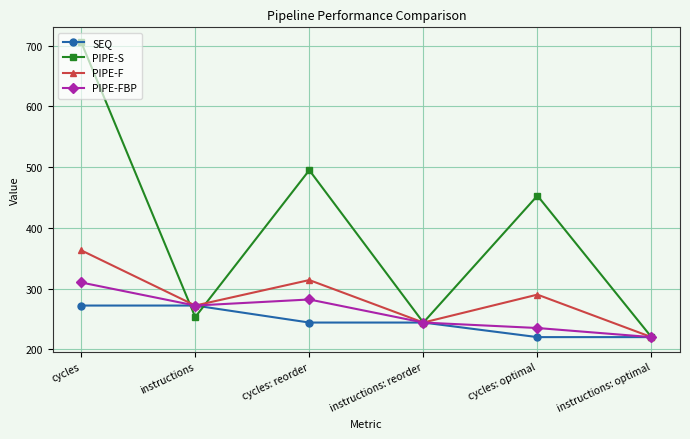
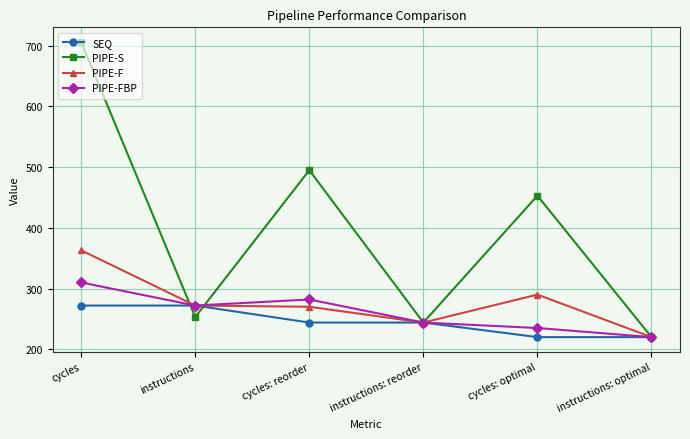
PIPE-F, cycles: reorder: 310 -> 270
